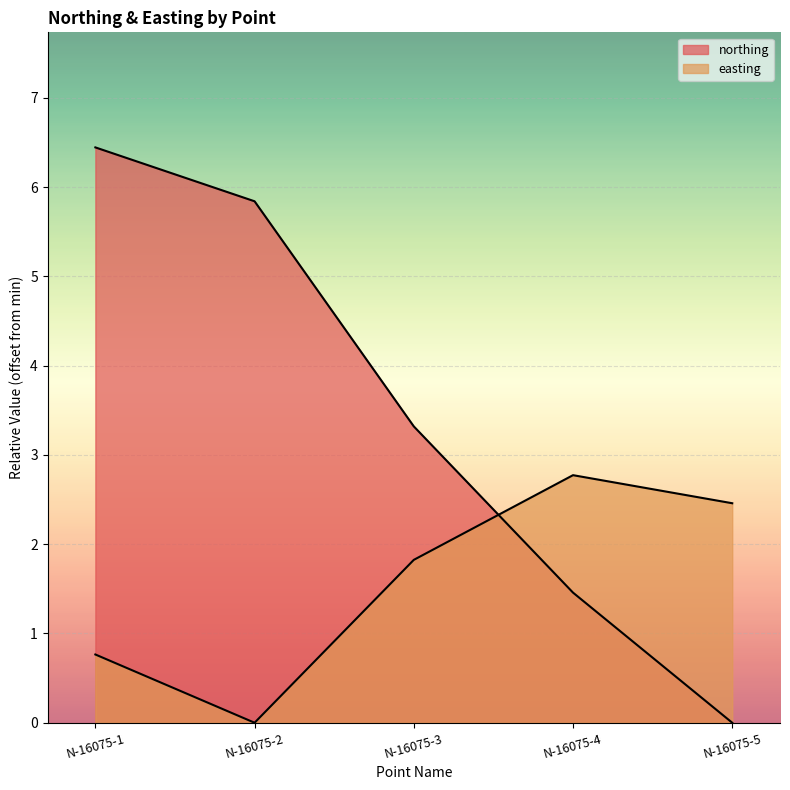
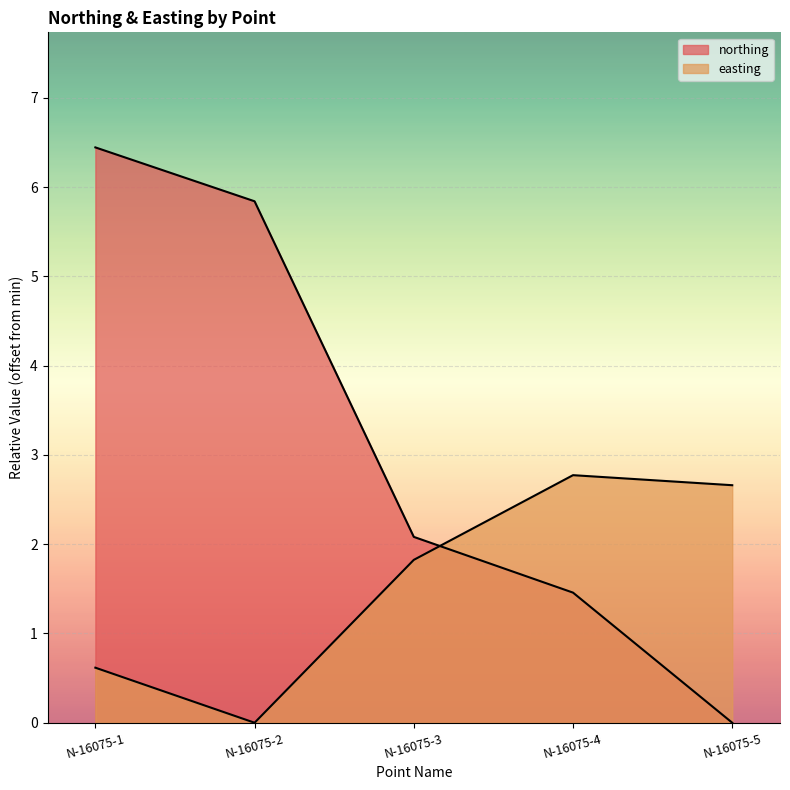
easting, N-16075-1: 0.8 -> 0.6
northing, N-16075-3: 3.3 -> 2.1
easting, N-16075-5: 2.5 -> 2.7
